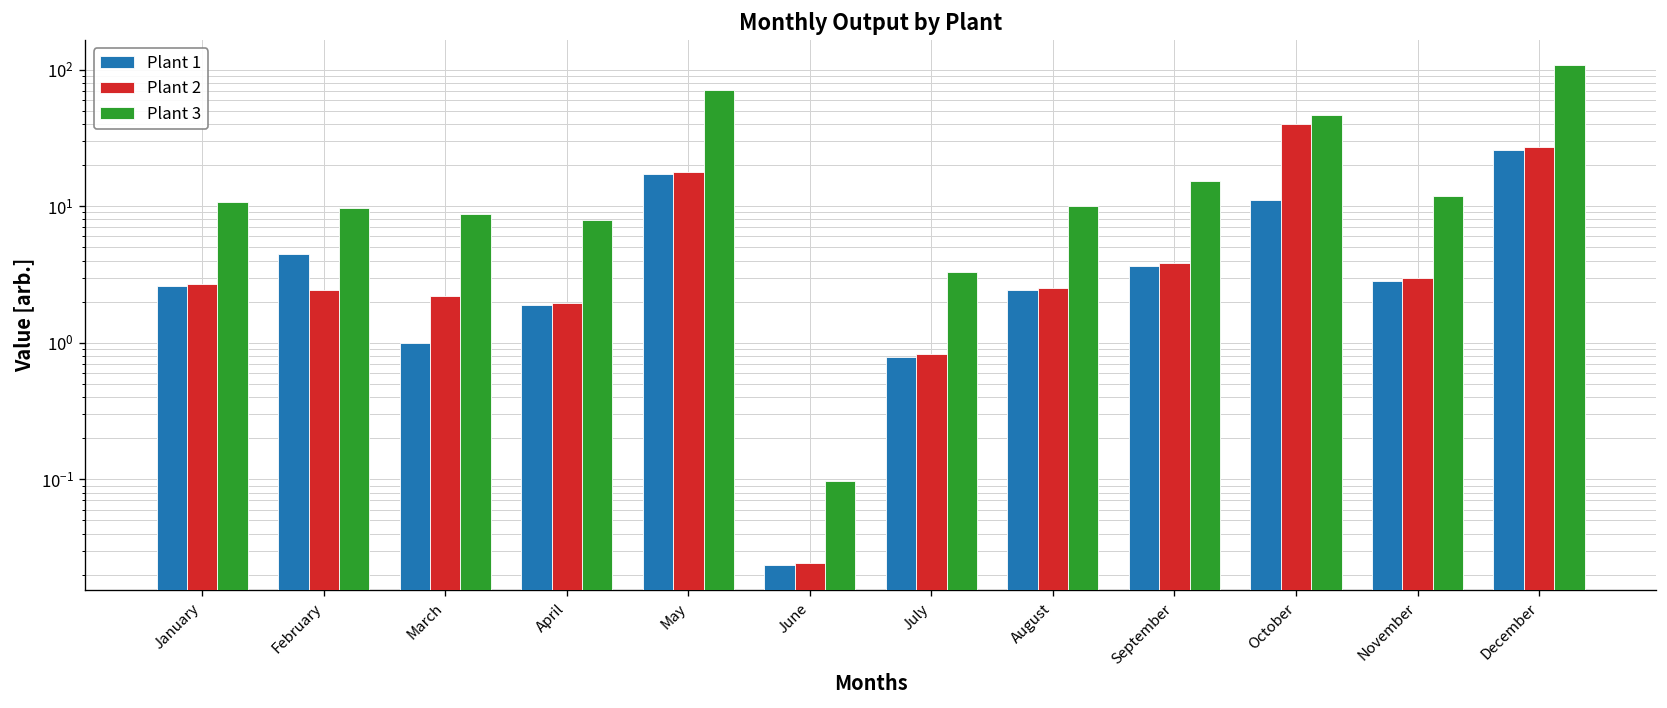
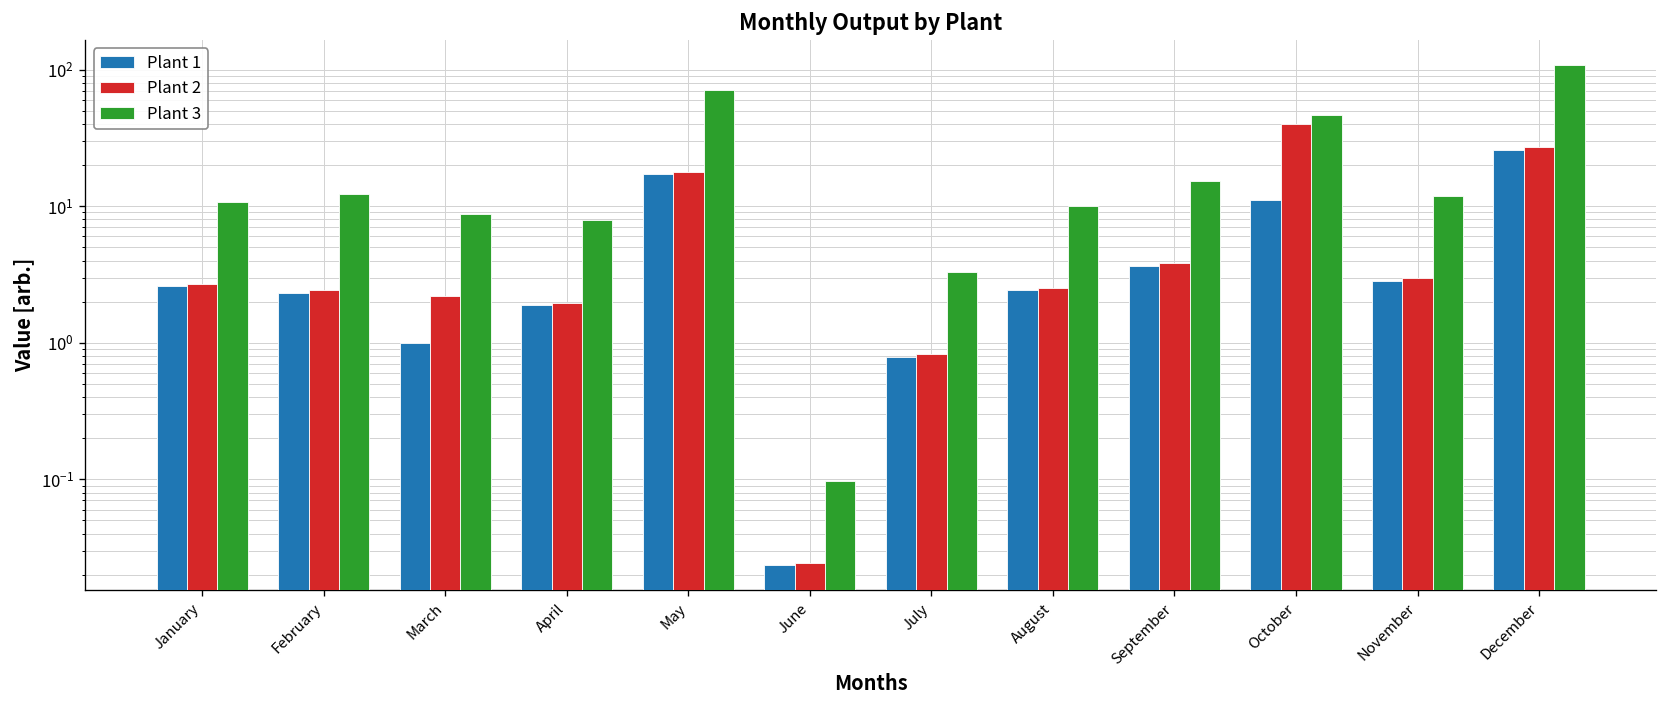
Plant 1, February: 4.5 -> 2.3
Plant 3, February: 10 -> 12
